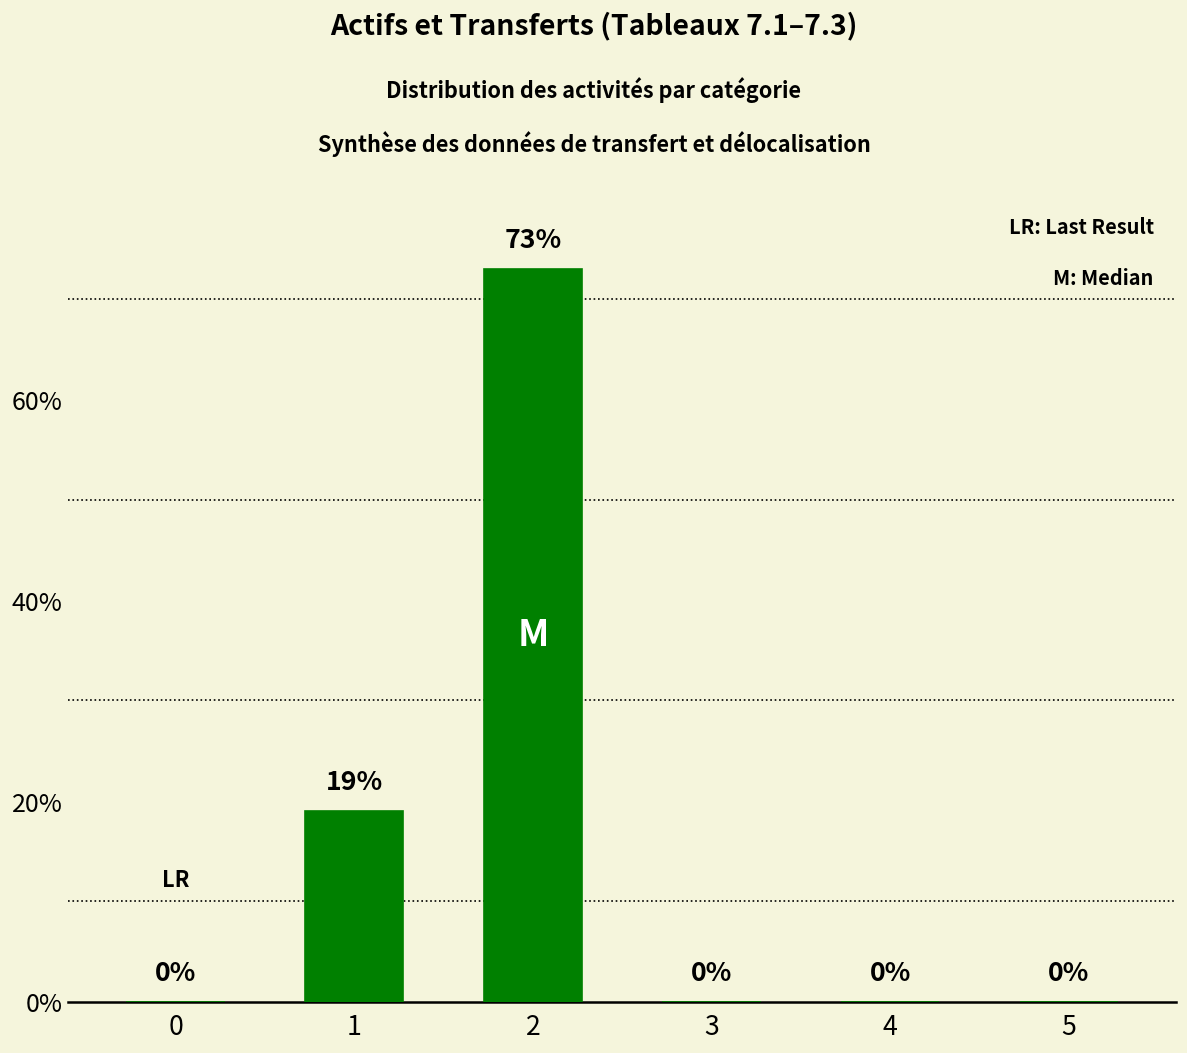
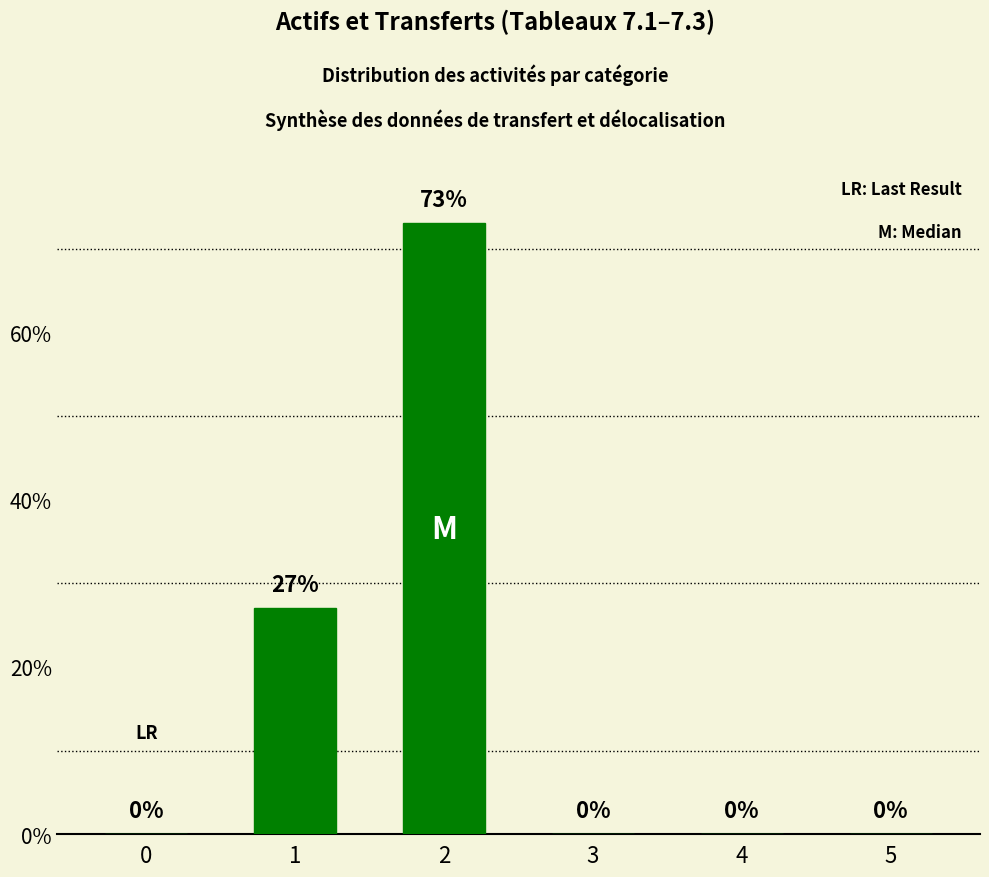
1: 19% -> 27%
